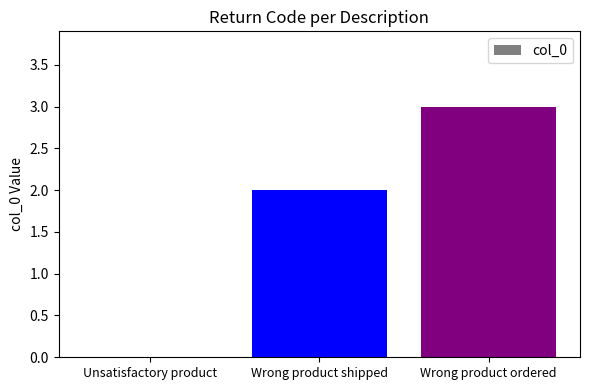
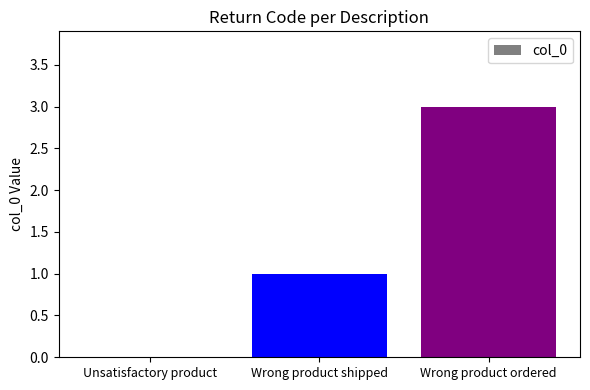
Wrong product shipped: 2 -> 1
